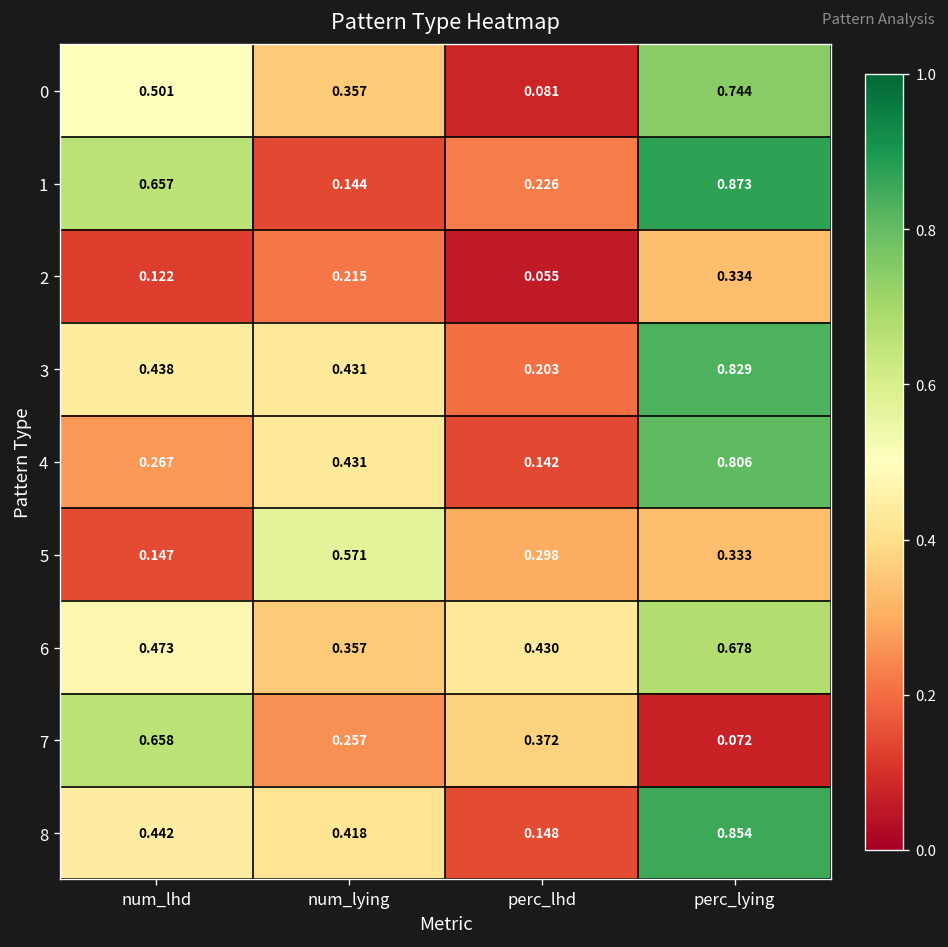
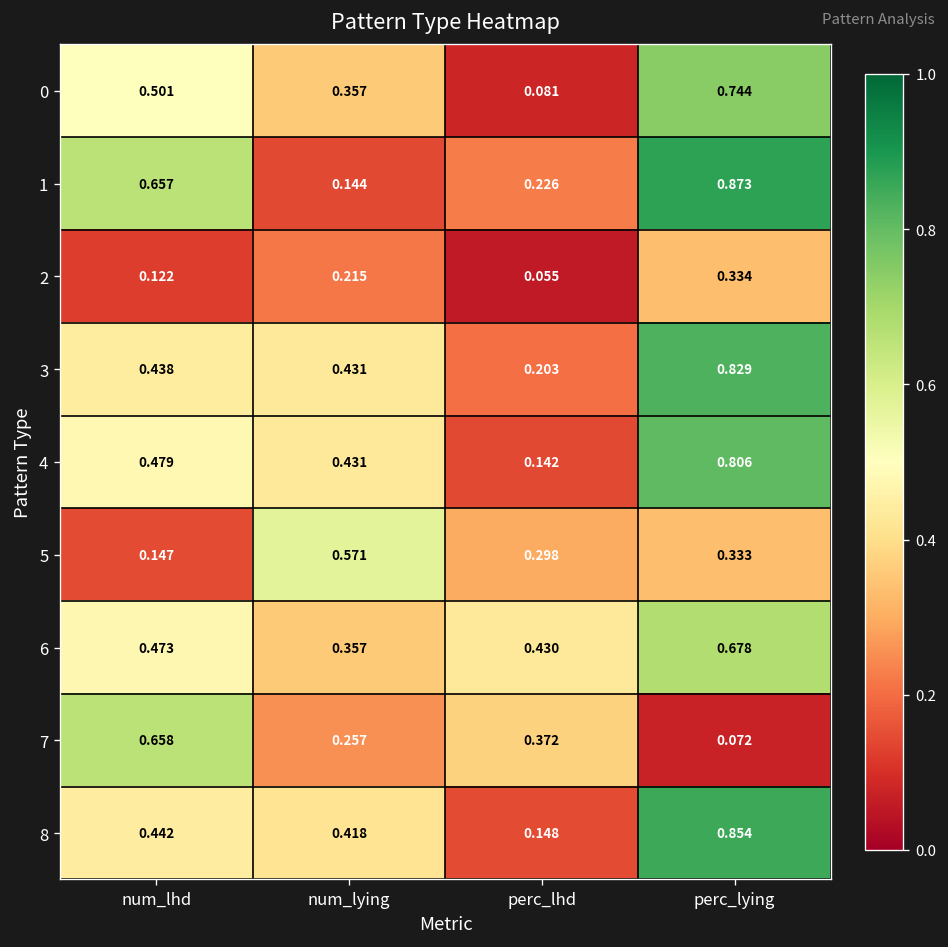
4, num_lhd: 0.267 -> 0.479
